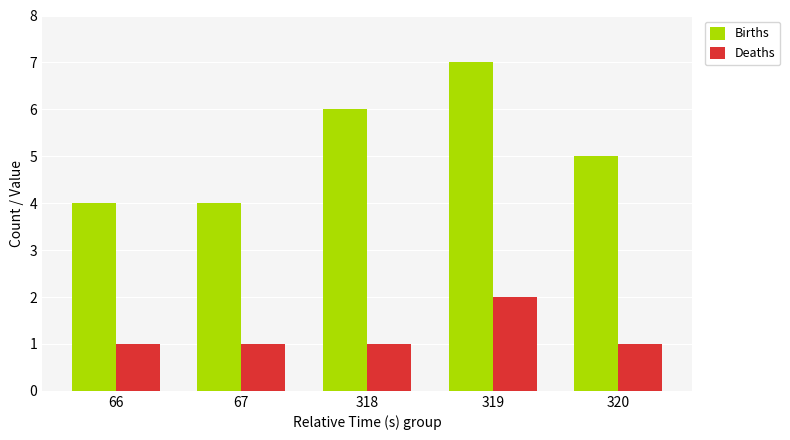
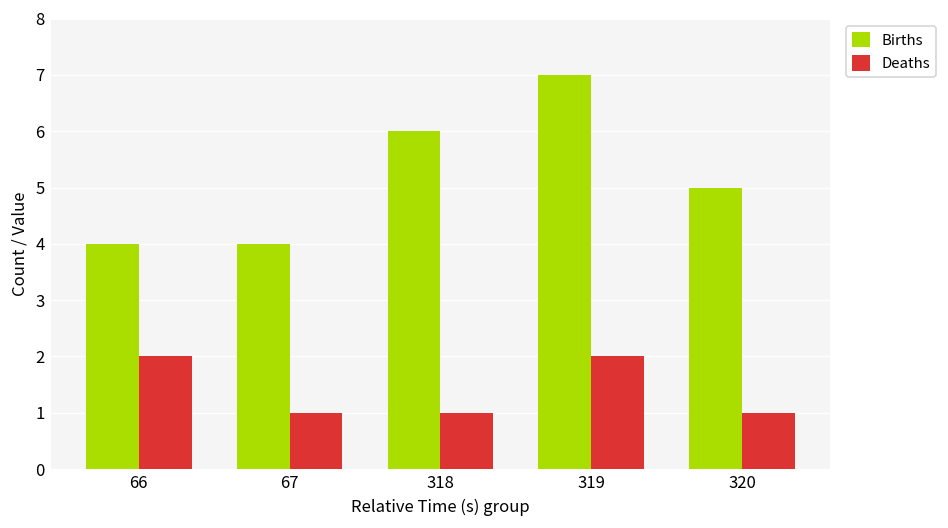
Deaths, 66: 1 -> 2
